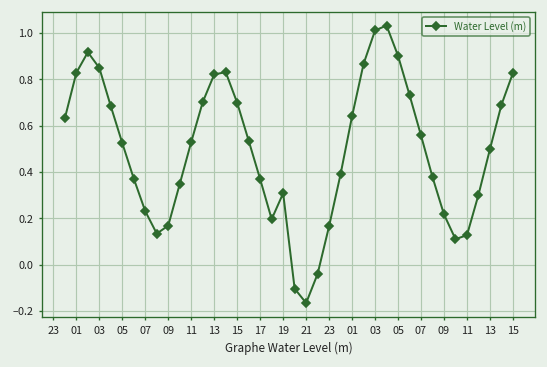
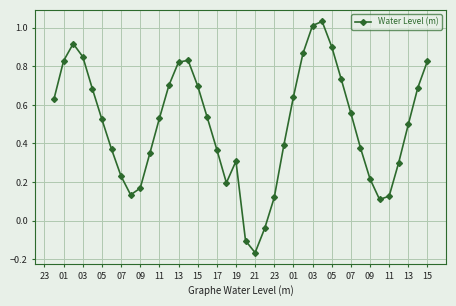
23: 0.17 -> 0.12
